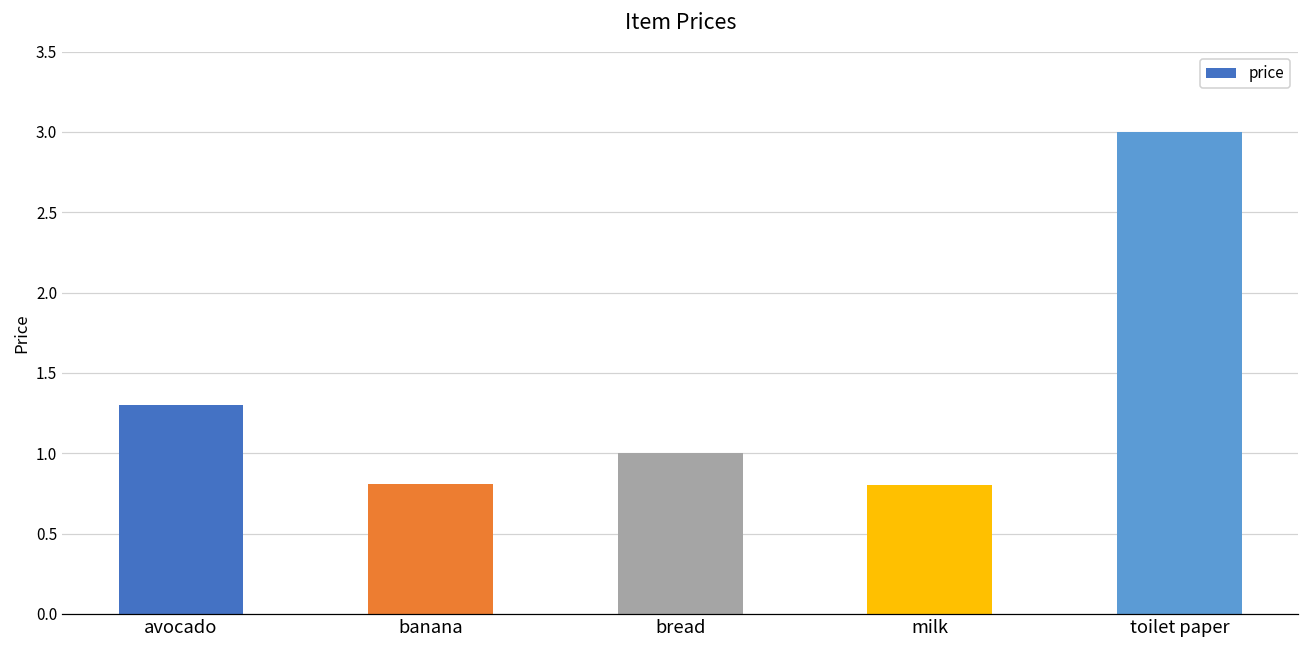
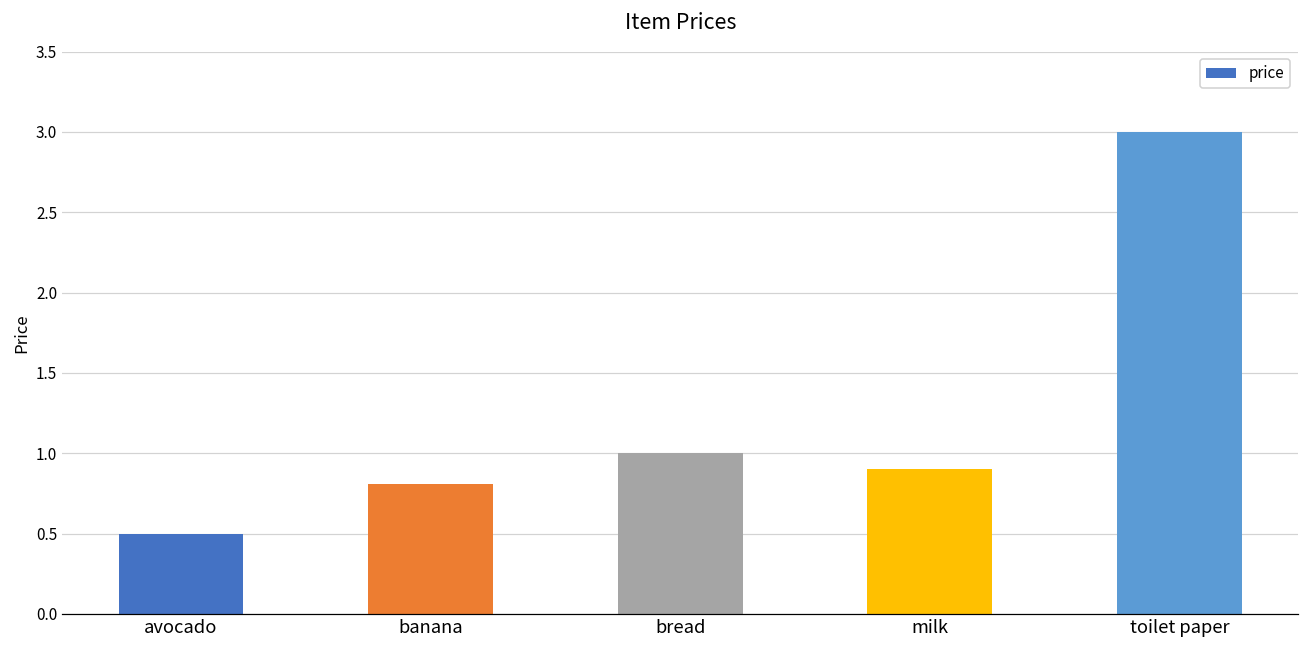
avocado: 1.3 -> 0.5
milk: 0.8 -> 0.9
